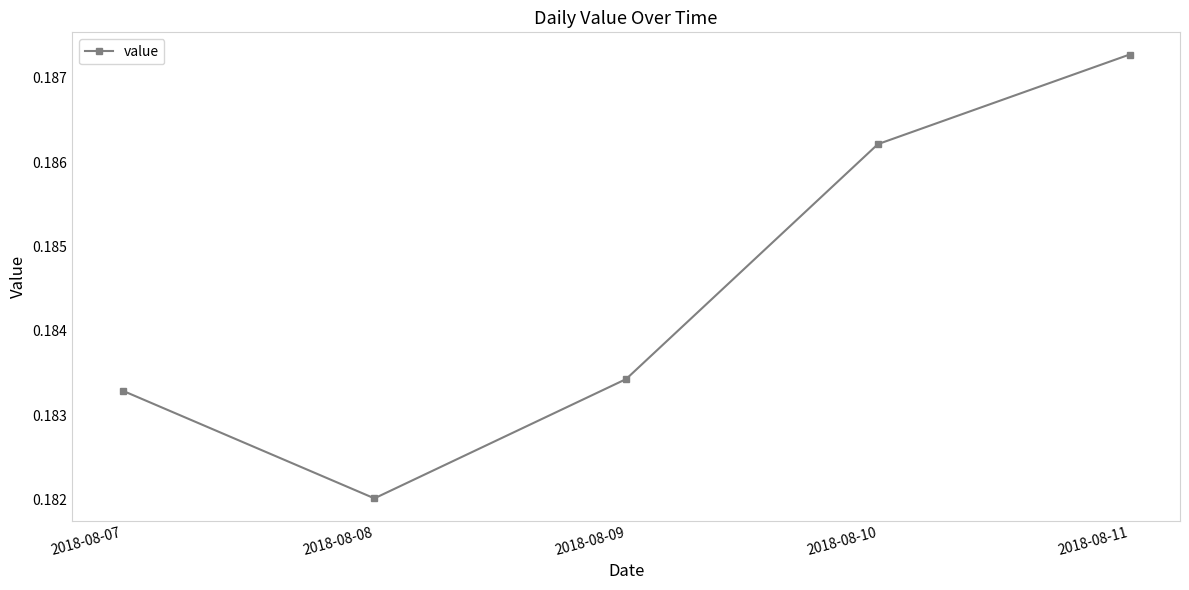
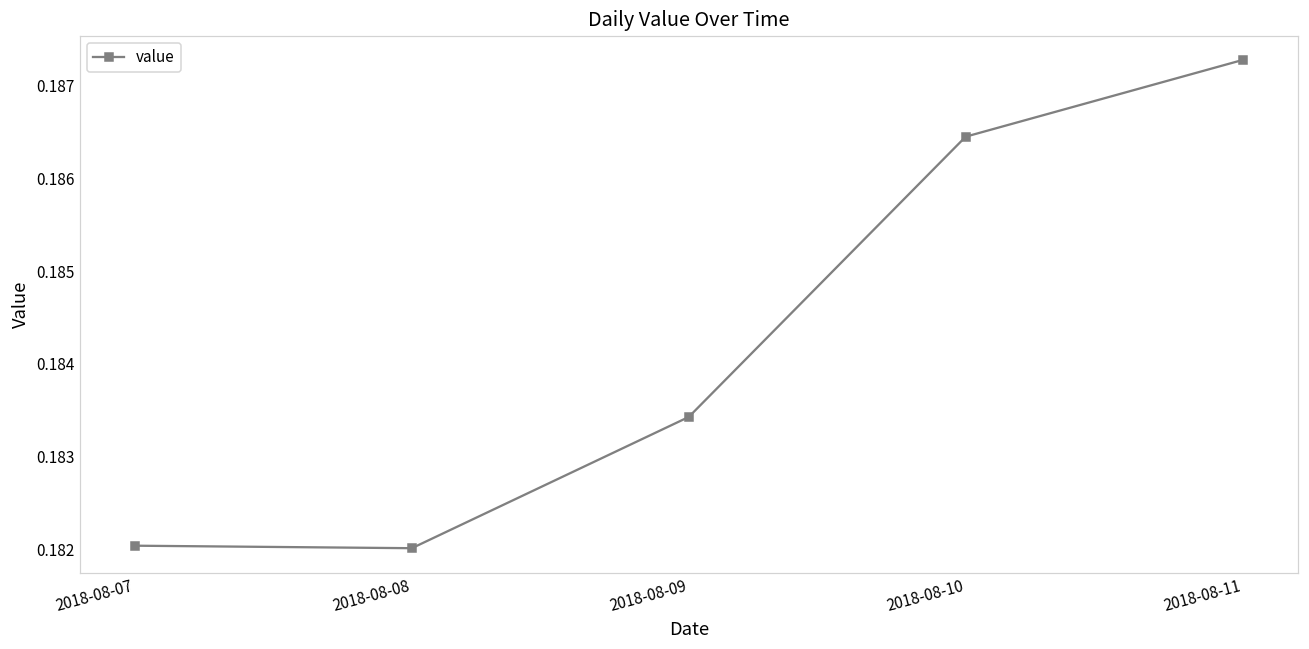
2018-08-07: 0.1833 -> 0.1820
2018-08-10: 0.1862 -> 0.1865
